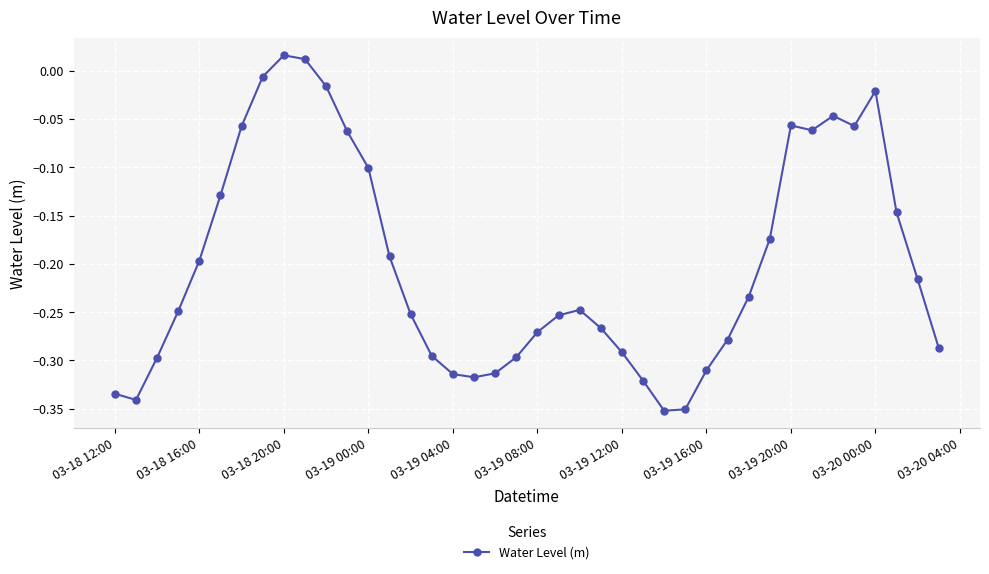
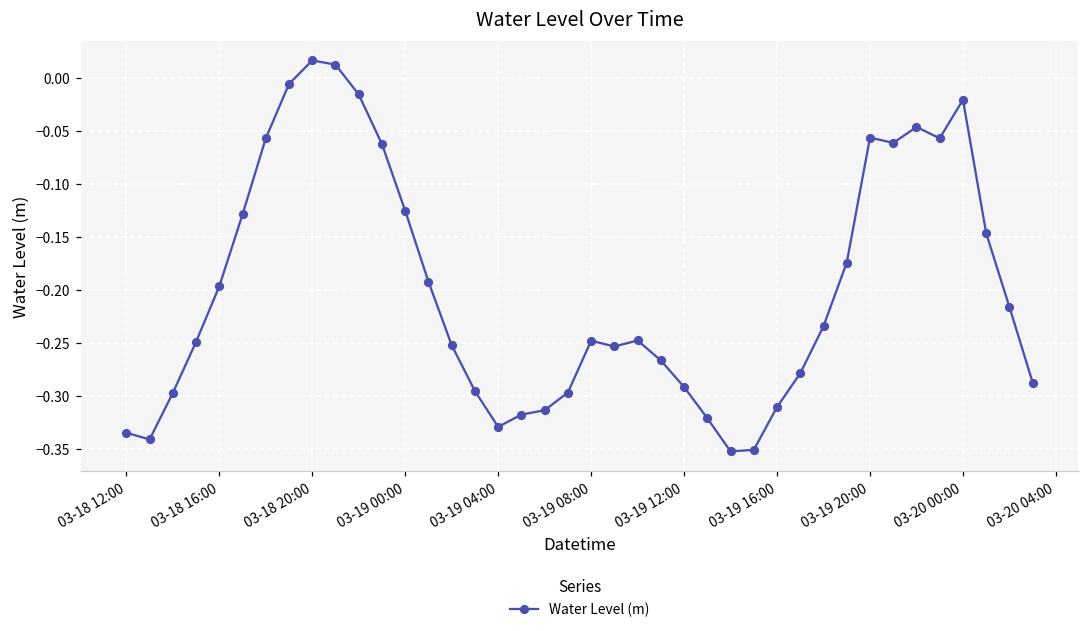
03-19 00:00: -0.10 -> -0.13
03-19 04:00: -0.31 -> -0.33
03-19 08:00: -0.27 -> -0.25
